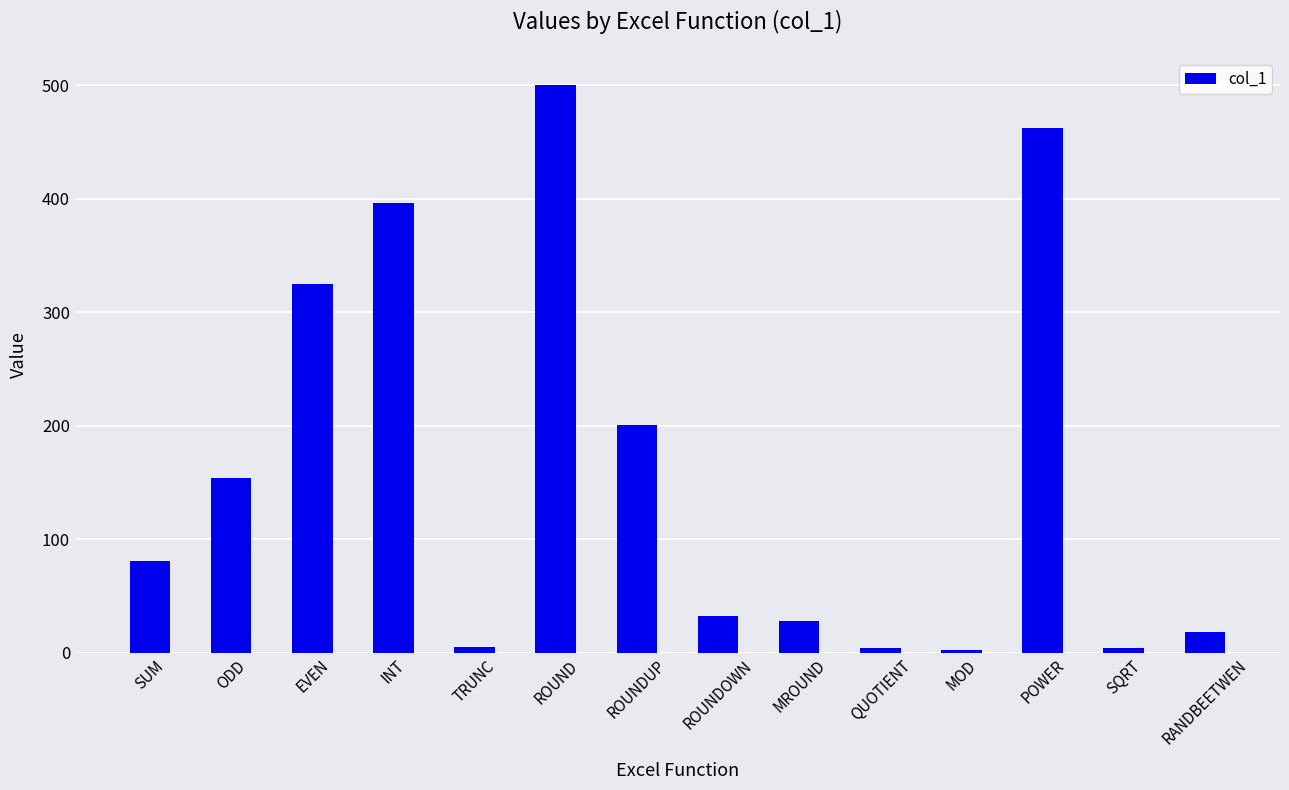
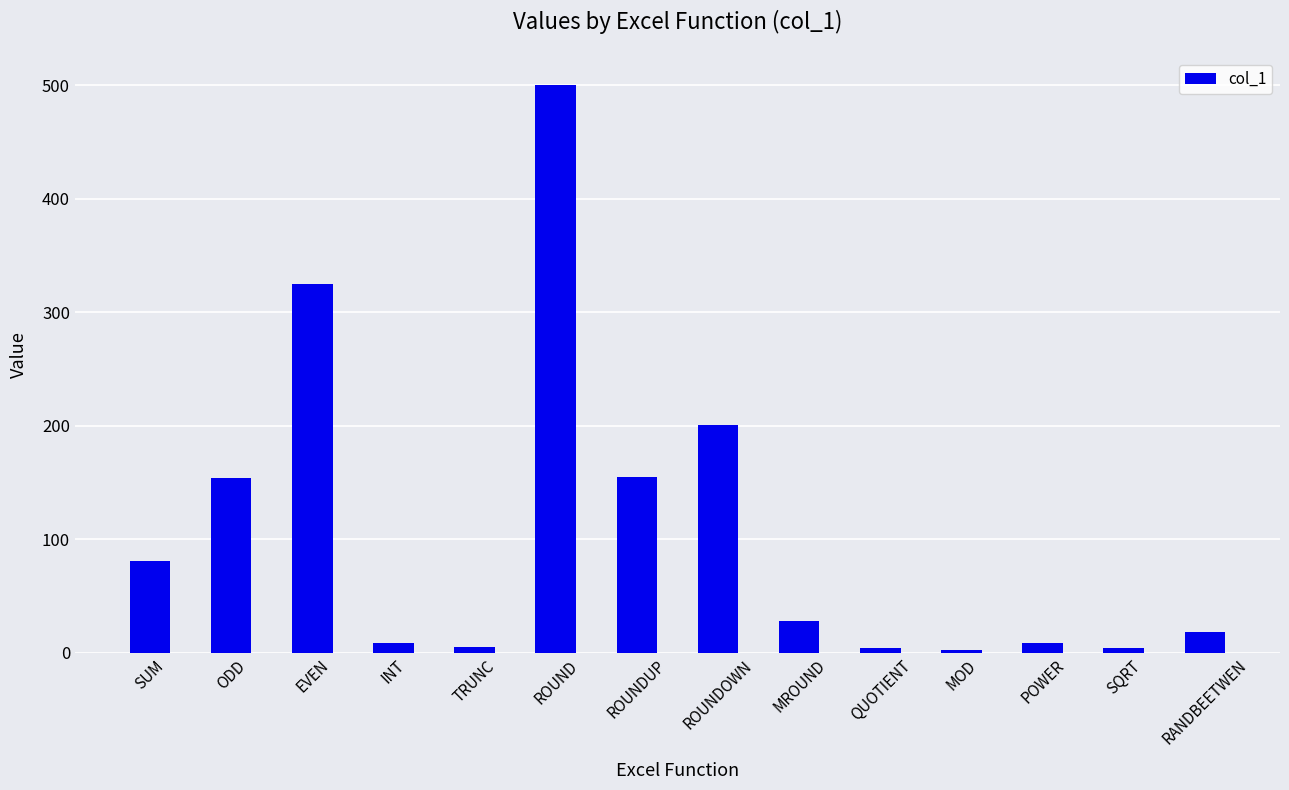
INT: 396 -> 9
ROUNDUP: 201 -> 155
ROUNDOWN: 32 -> 201
POWER: 462 -> 9
